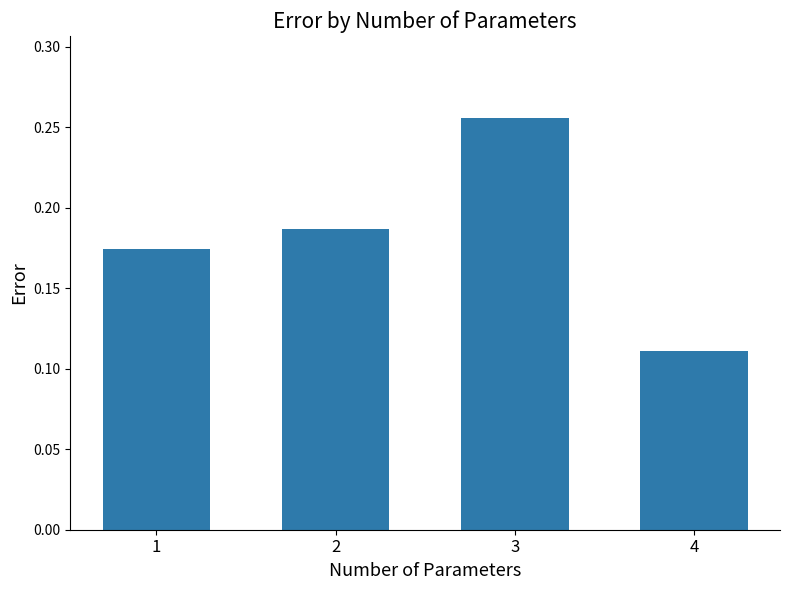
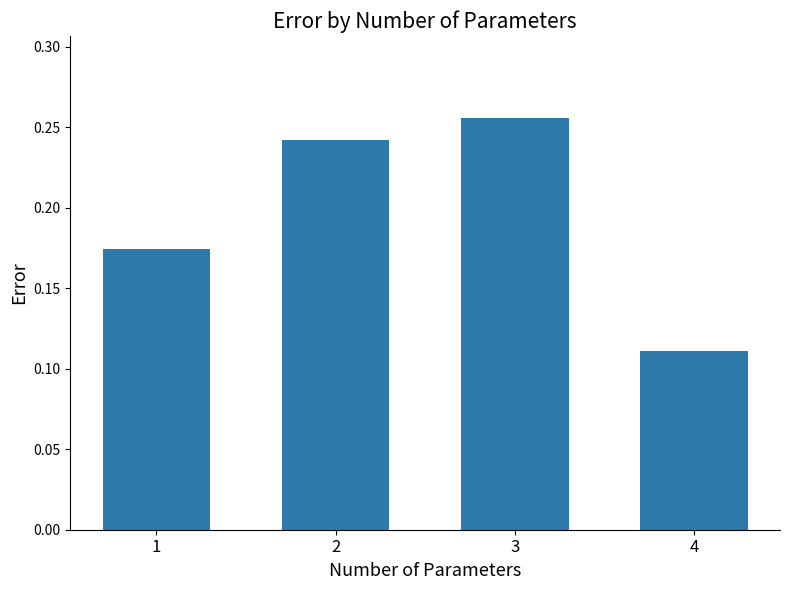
2: 0.187 -> 0.242
